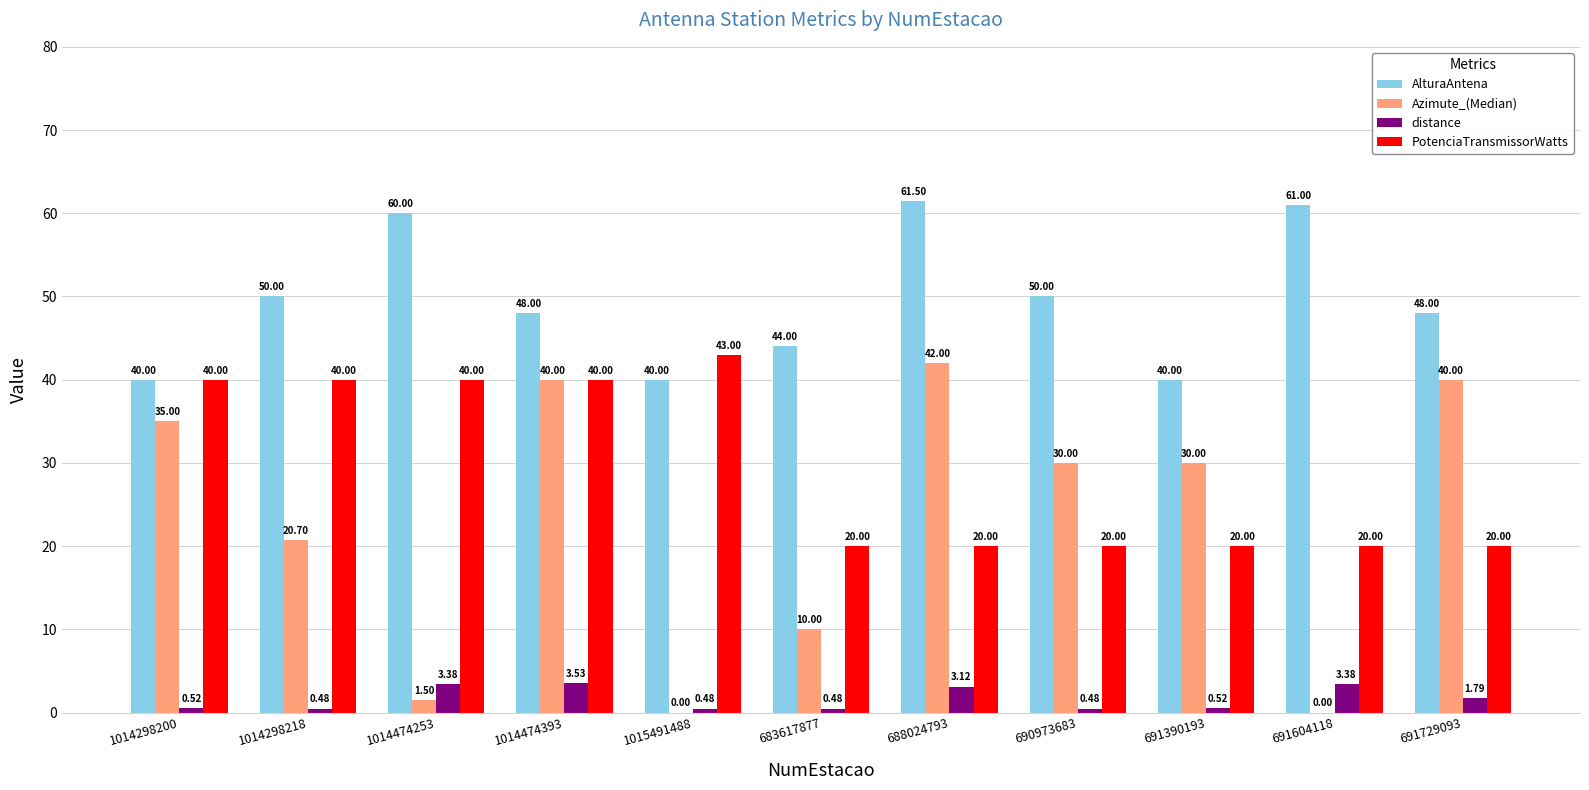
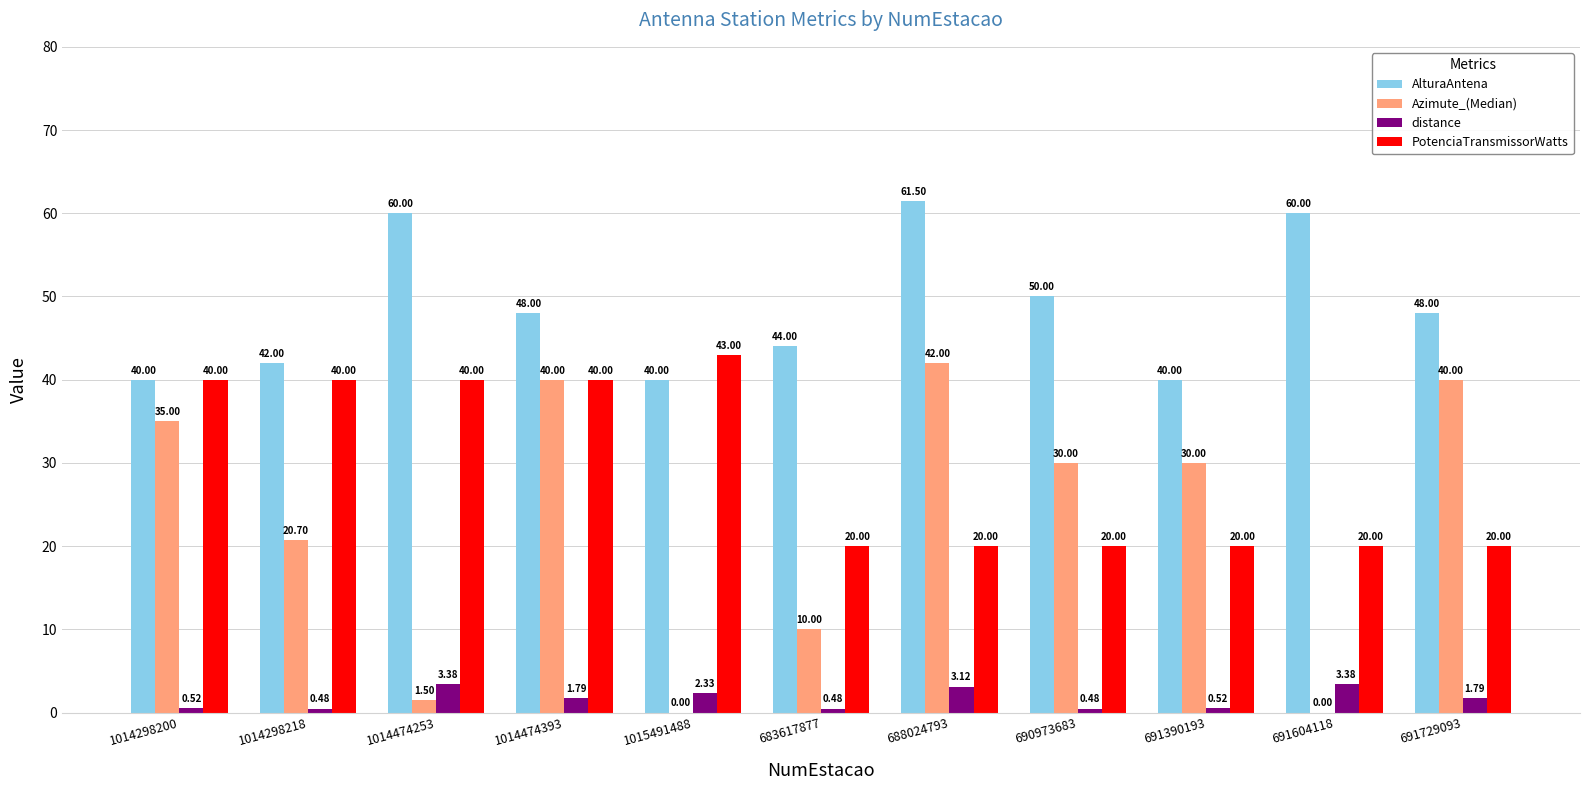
AlturaAntena, 1014298218: 50.00 -> 42.00
distance, 1014474393: 3.53 -> 1.79
distance, 1015491488: 0.48 -> 2.33
AlturaAntena, 691604118: 61.00 -> 60.00
